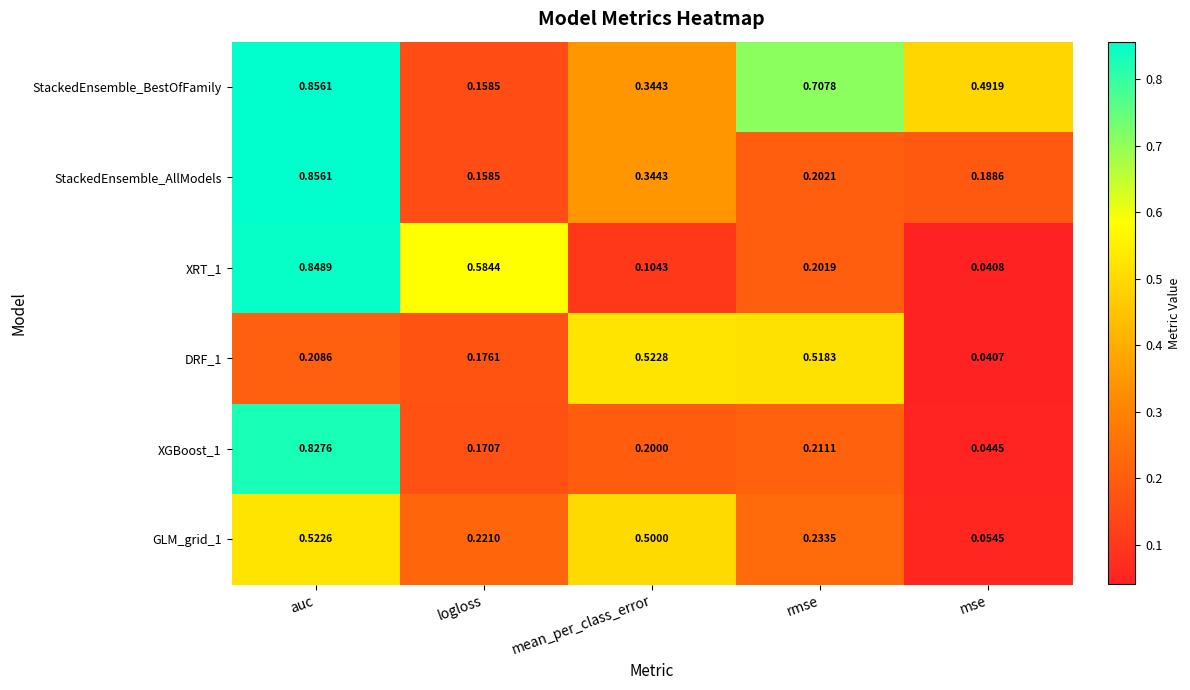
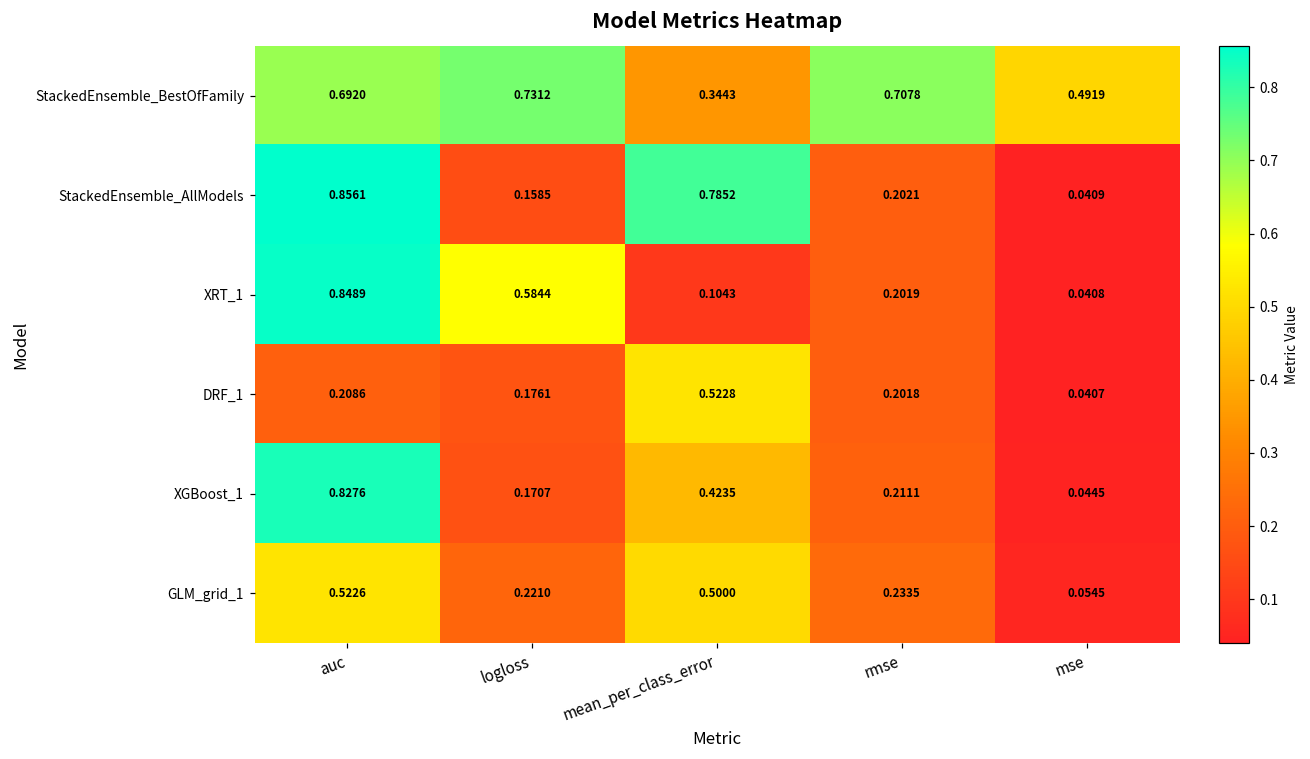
StackedEnsemble_BestOfFamily, auc: 0.8561 -> 0.6920
StackedEnsemble_BestOfFamily, logloss: 0.1585 -> 0.7312
StackedEnsemble_AllModels, mean_per_class_error: 0.3443 -> 0.7852
StackedEnsemble_AllModels, mse: 0.1886 -> 0.0409
DRF_1, rmse: 0.5183 -> 0.2018
XGBoost_1, mean_per_class_error: 0.2000 -> 0.4235
